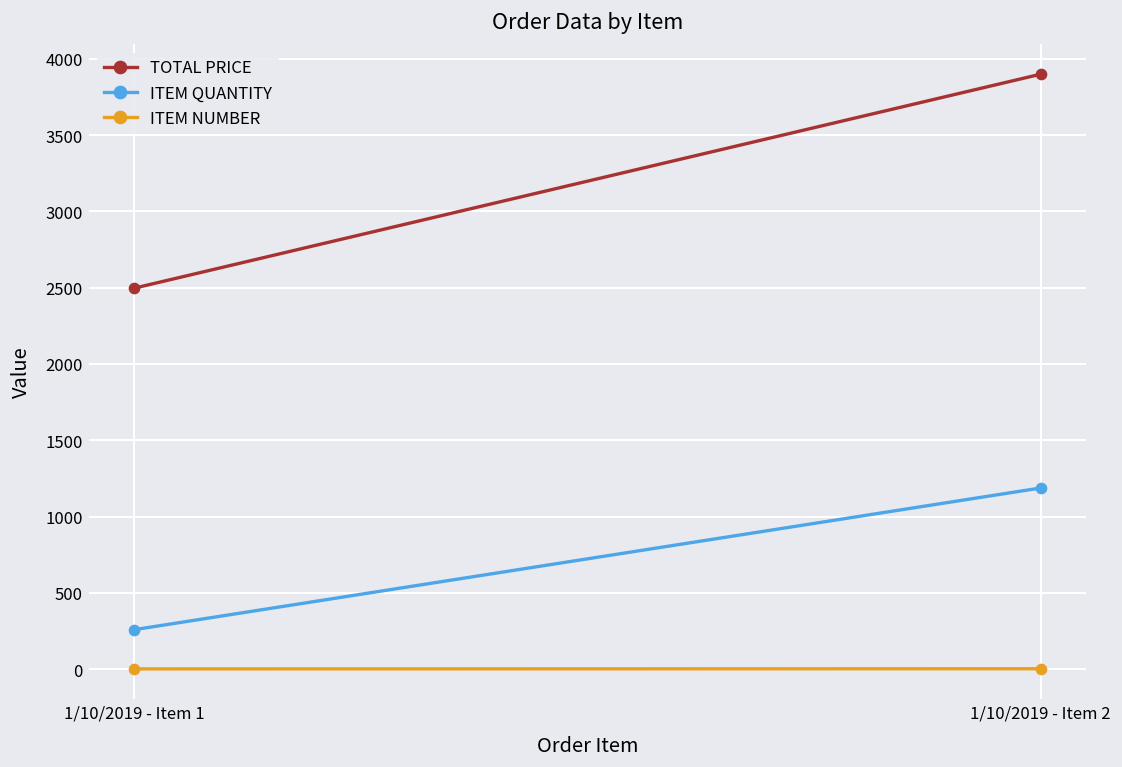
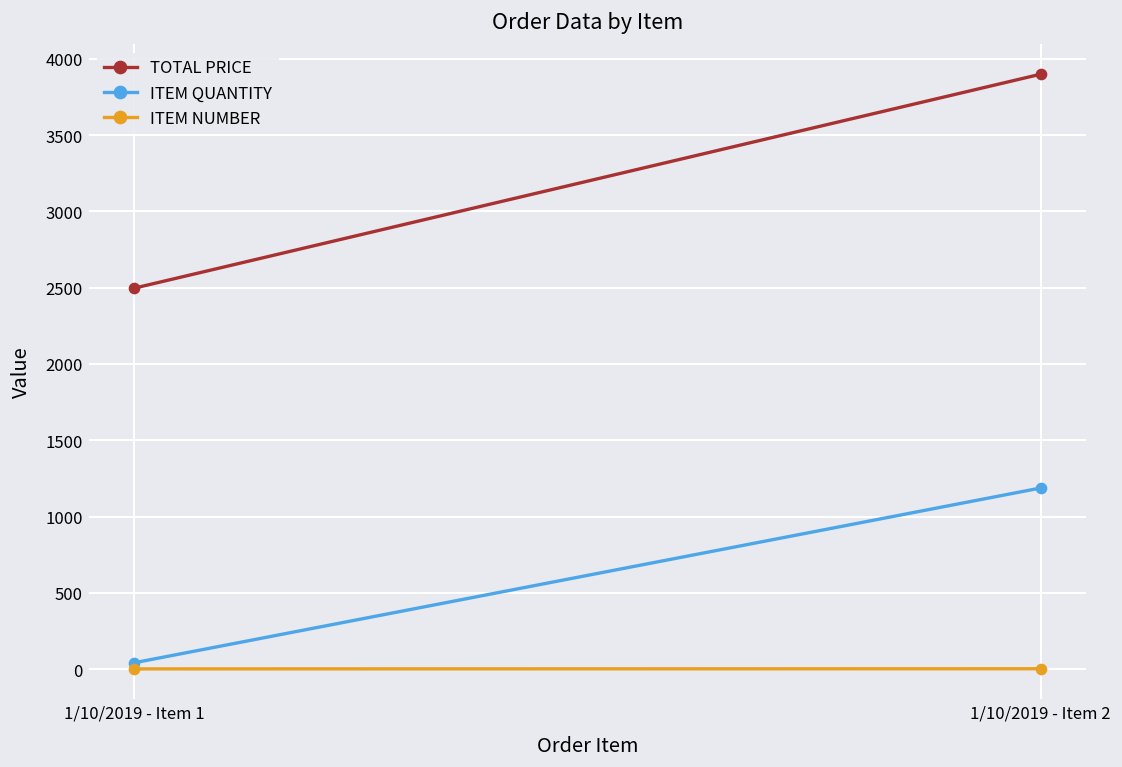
ITEM QUANTITY, 1/10/2019 - Item 1: 260 -> 40
